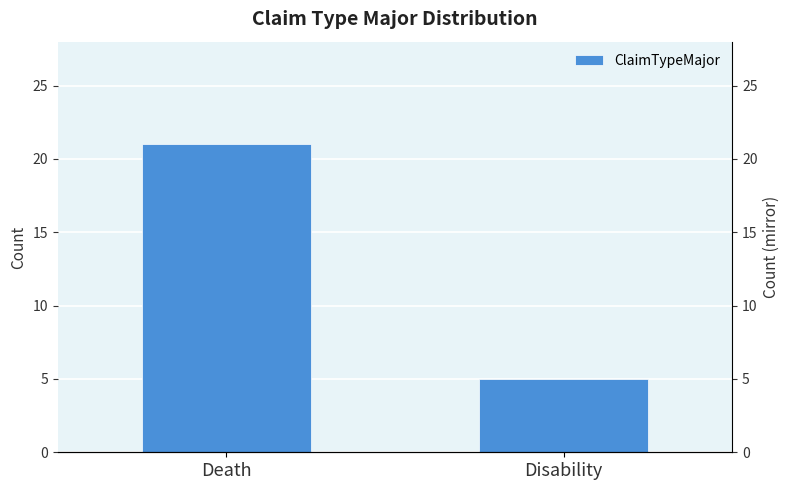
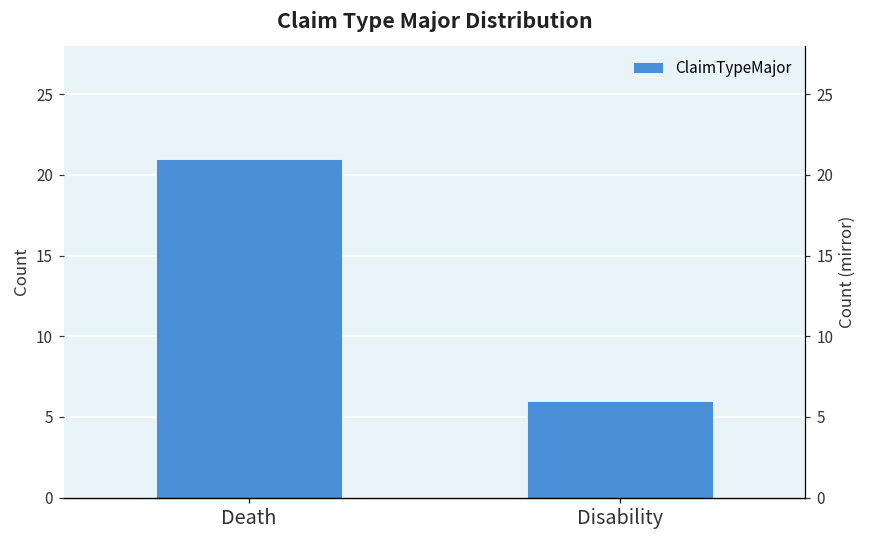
Disability: 5 -> 6
